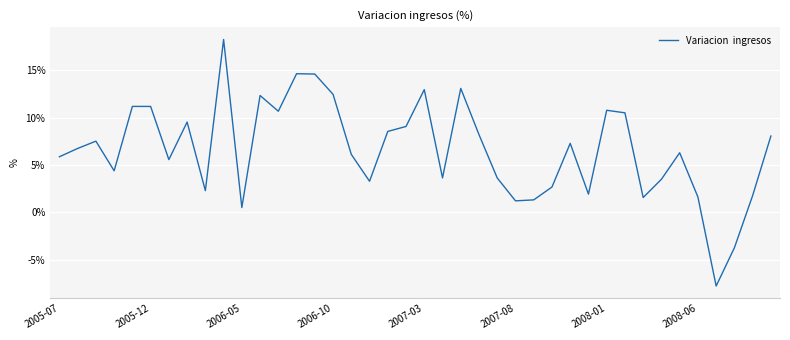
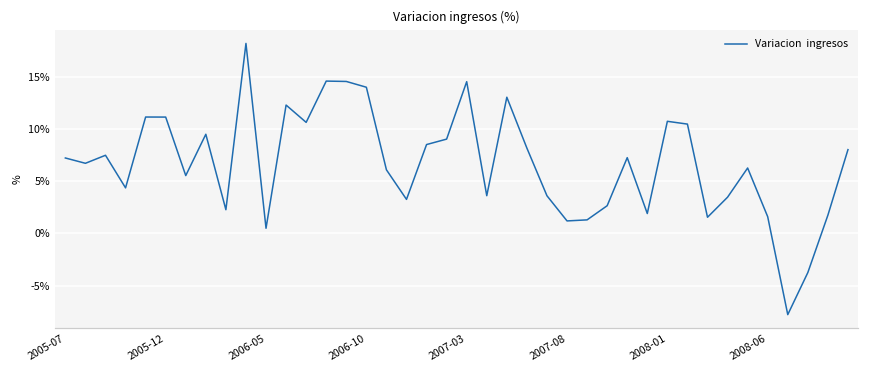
2005-07: 6% -> 7%
2006-10: 12% -> 14%
2007-03: 13% -> 15%
